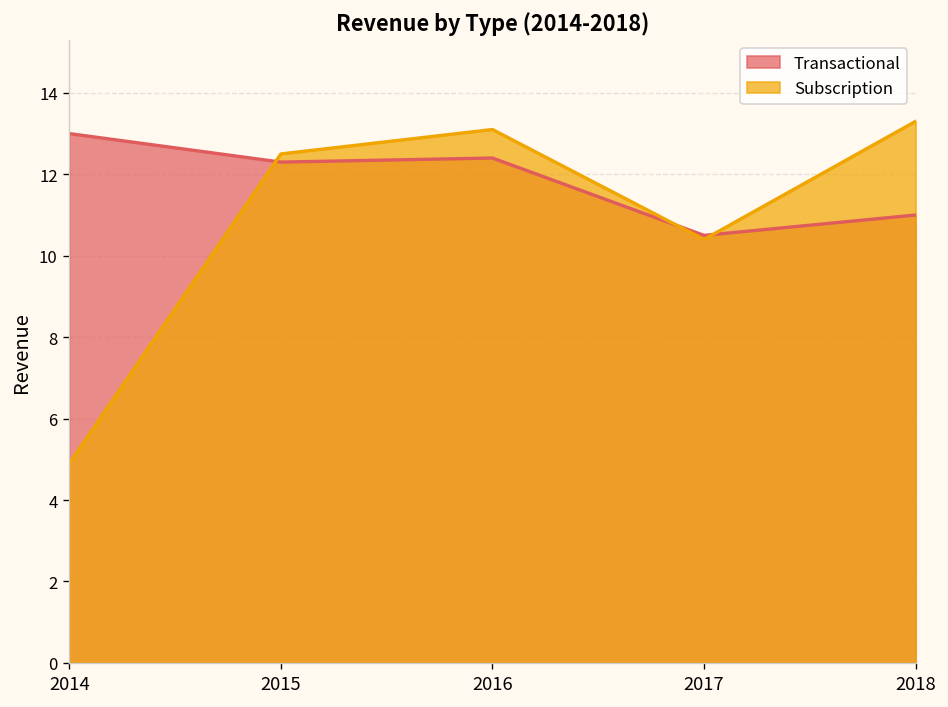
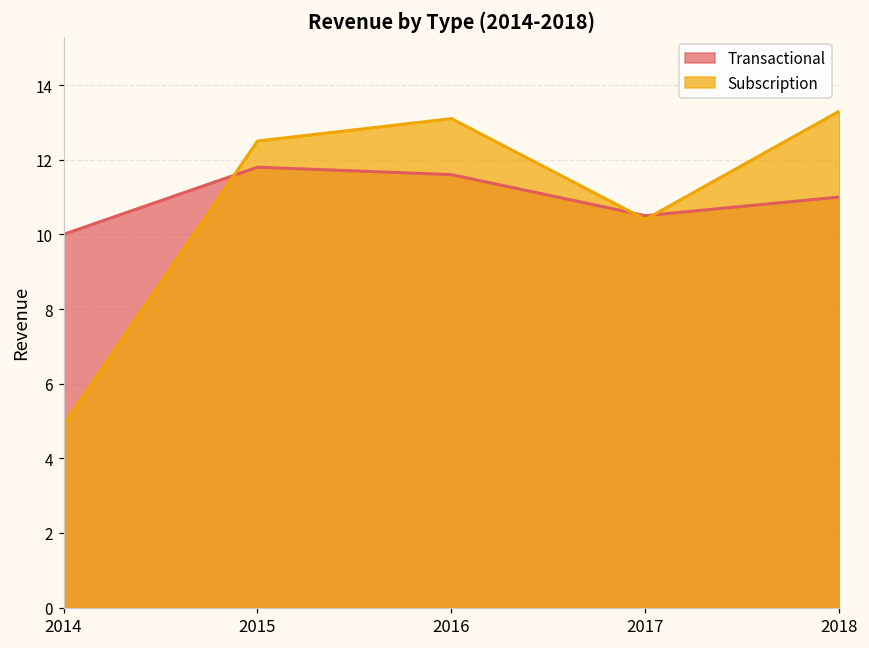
Transactional, 2014: 13 -> 10
Transactional, 2015: 12.3 -> 11.8
Transactional, 2016: 12.4 -> 11.6
